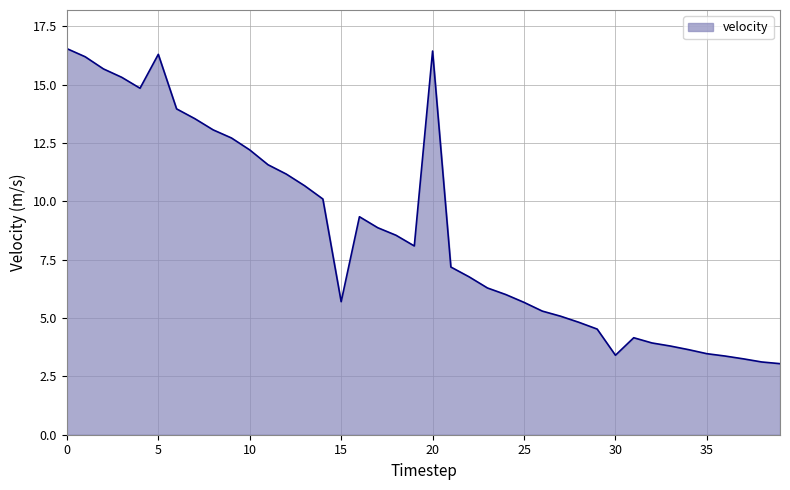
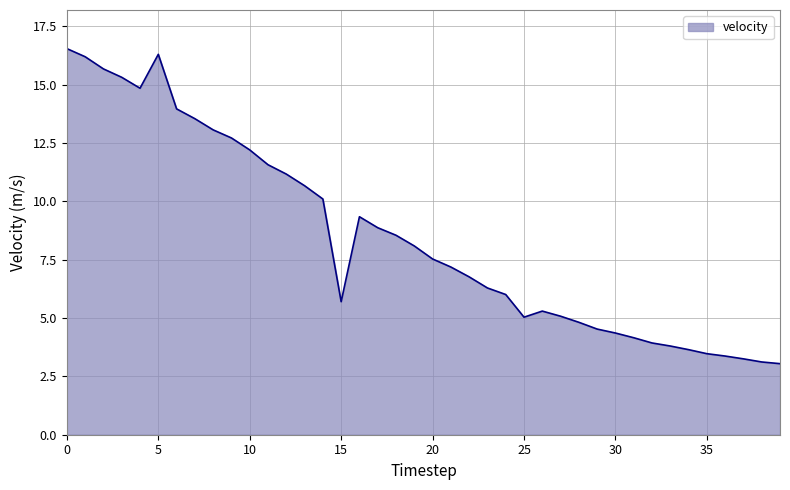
20: 16.4 -> 7.5
25: 5.7 -> 5.0
30: 3.4 -> 4.4
